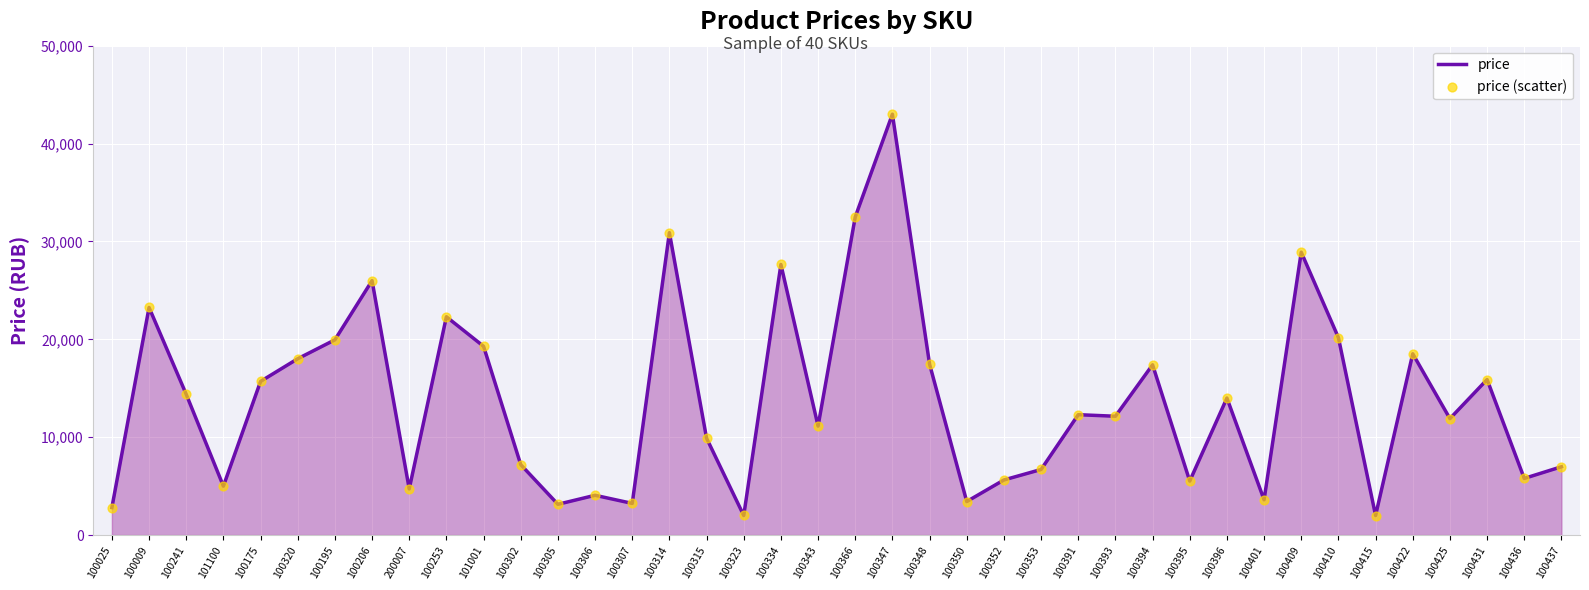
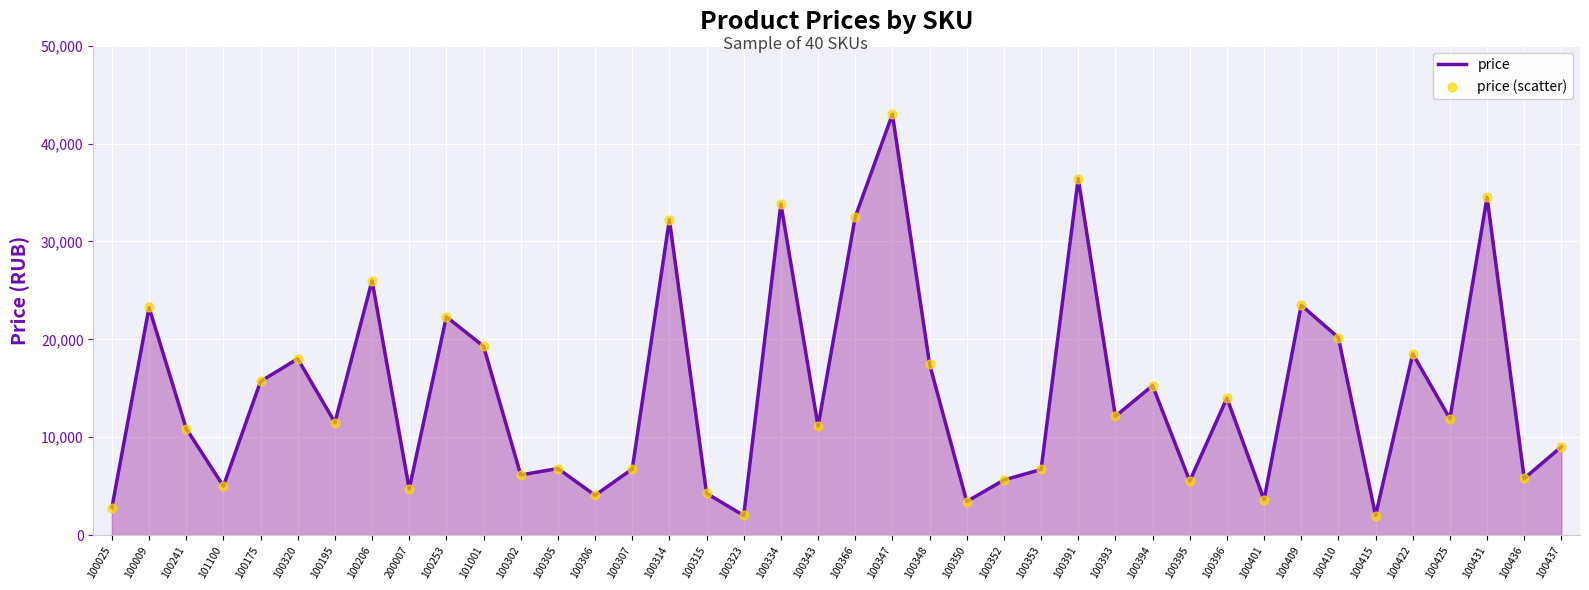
100241: 14,000 -> 11,000
100195: 20,000 -> 12,000
100302: 7,000 -> 6,000
100305: 3,000 -> 7,000
100307: 3,000 -> 7,000
100314: 31,000 -> 32,000
100315: 10,000 -> 4,000
100334: 28,000 -> 34,000
100391: 12,000 -> 36,000
100394: 17,000 -> 15,000
100409: 29,000 -> 23,000
100431: 16,000 -> 35,000
100437: 7,000 -> 9,000
